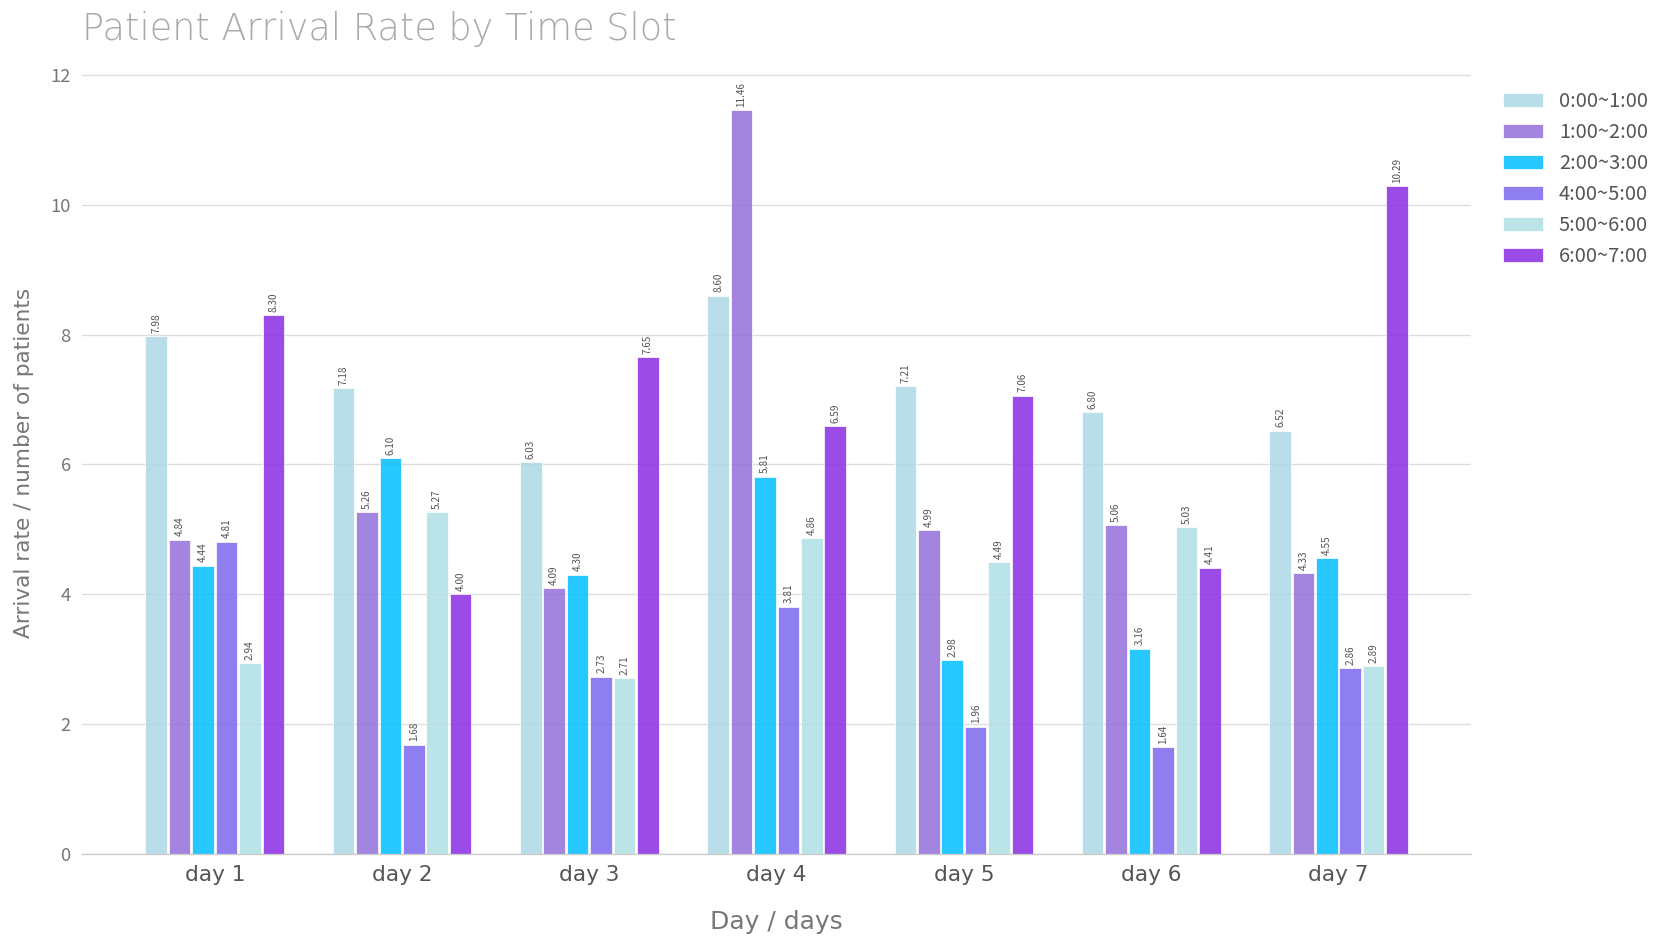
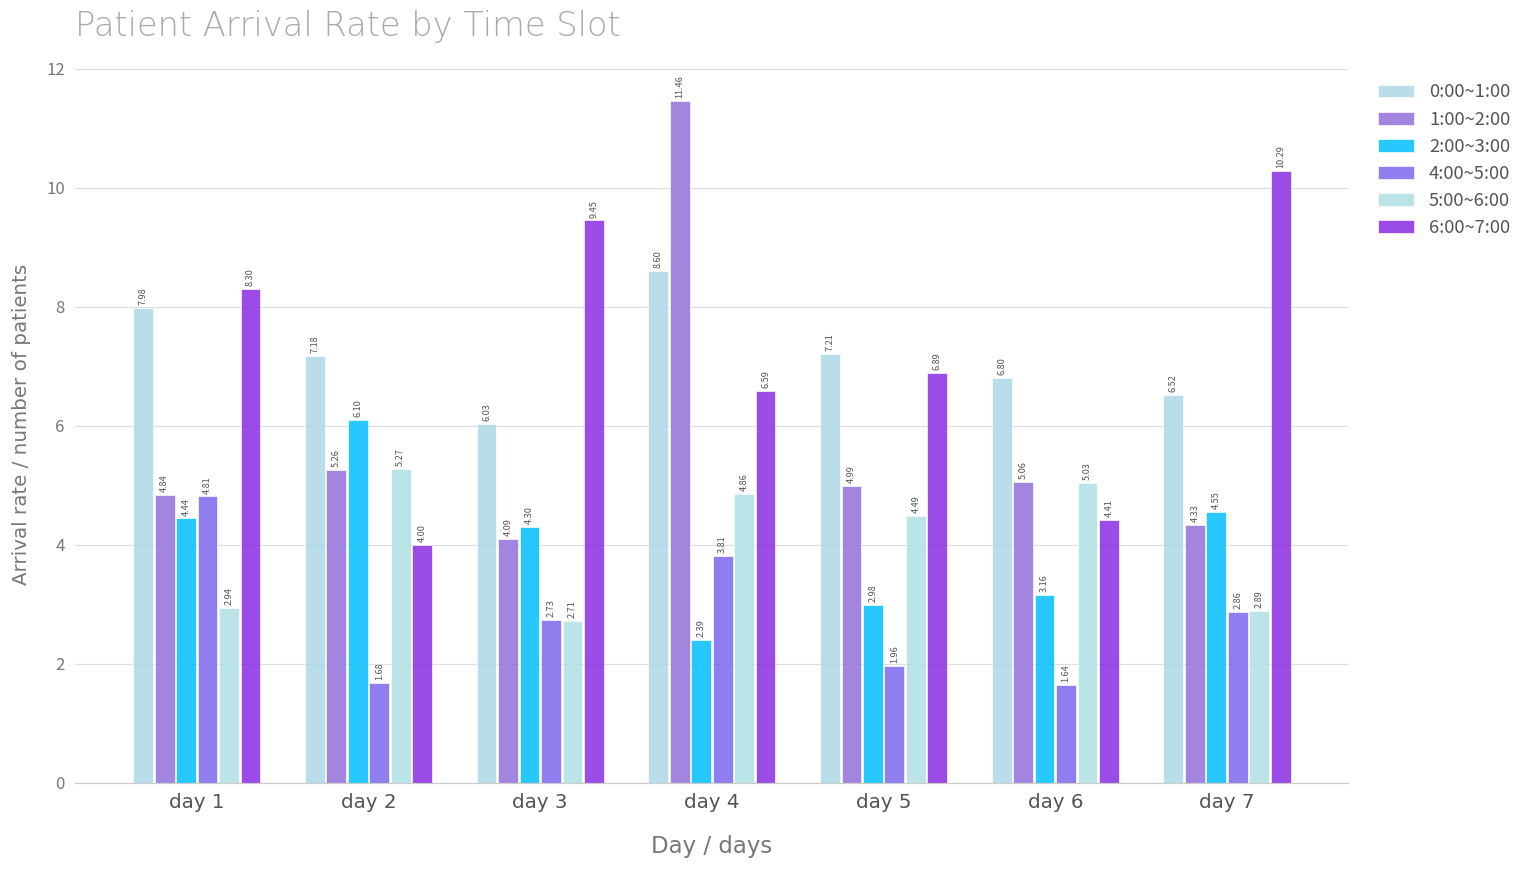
6:00~7:00, day 3: 7.65 -> 9.45
2:00~3:00, day 4: 5.81 -> 2.39
6:00~7:00, day 5: 7.06 -> 6.89
